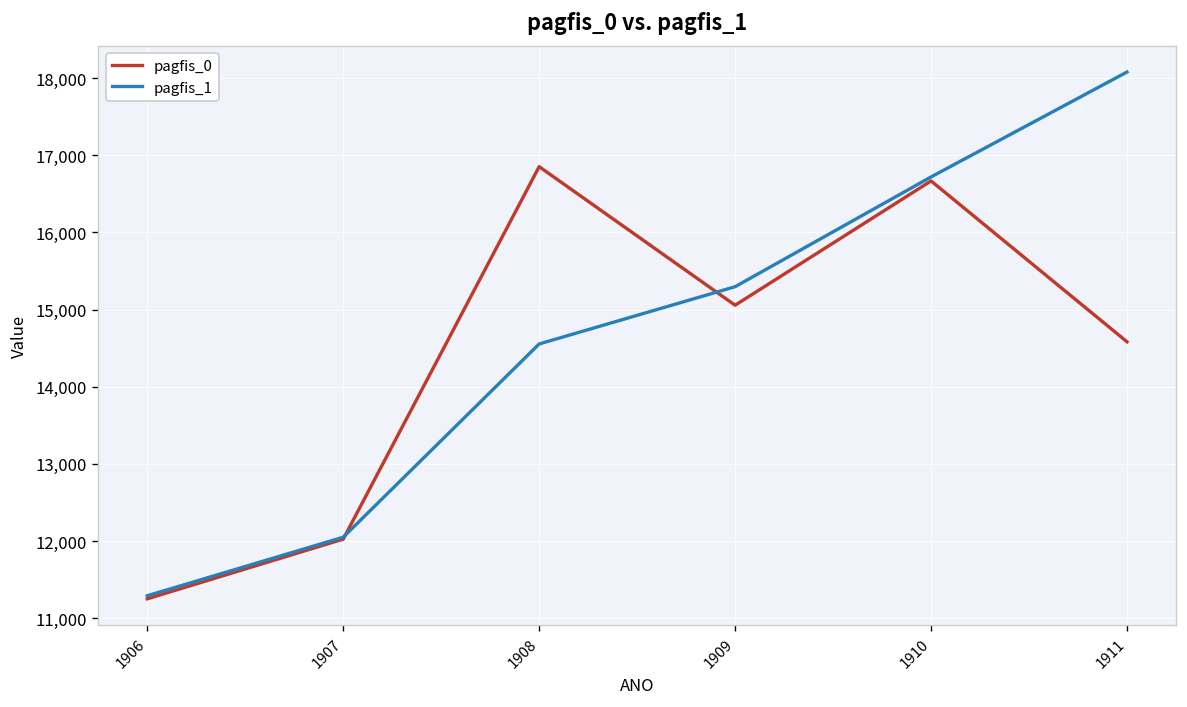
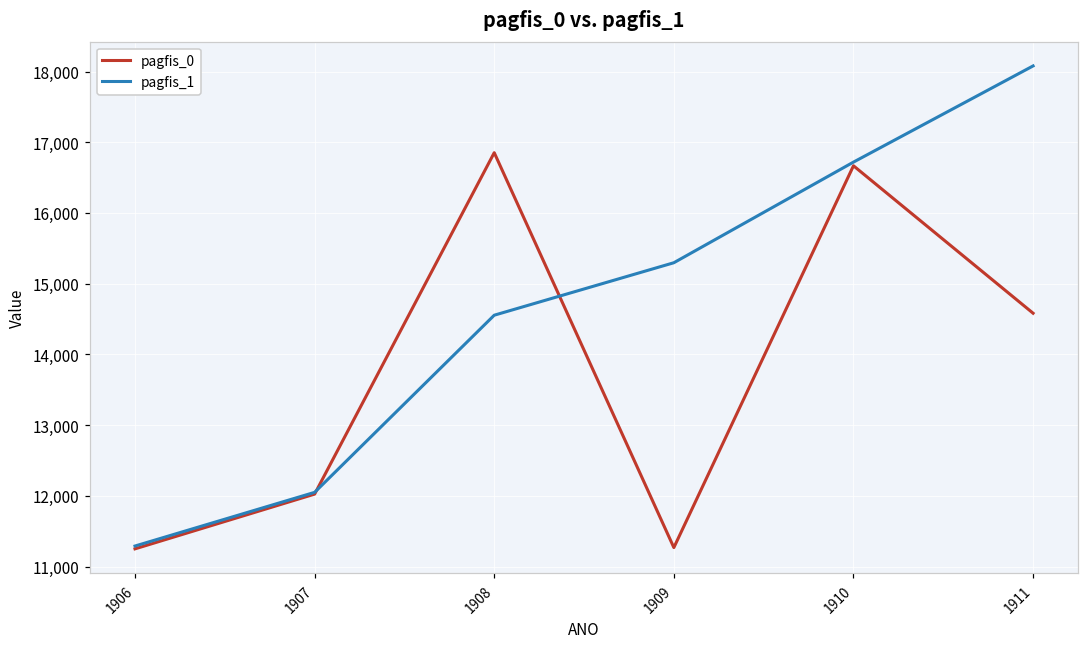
pagfis_0, 1909: 15,100 -> 11,300
